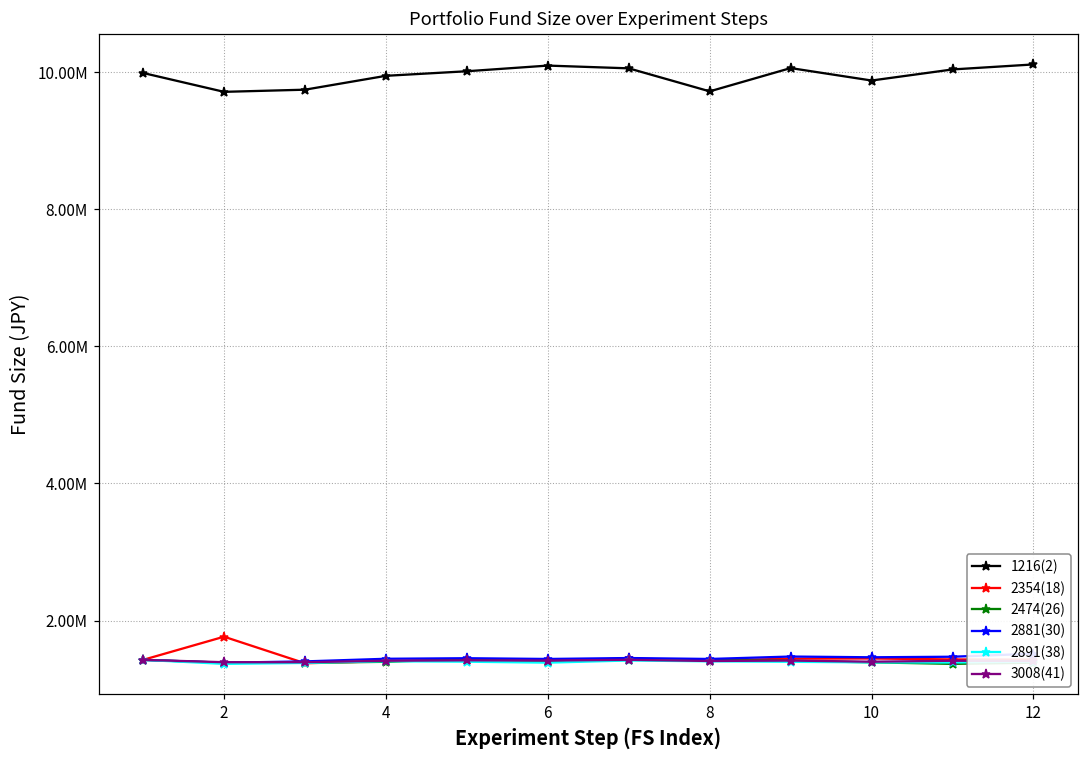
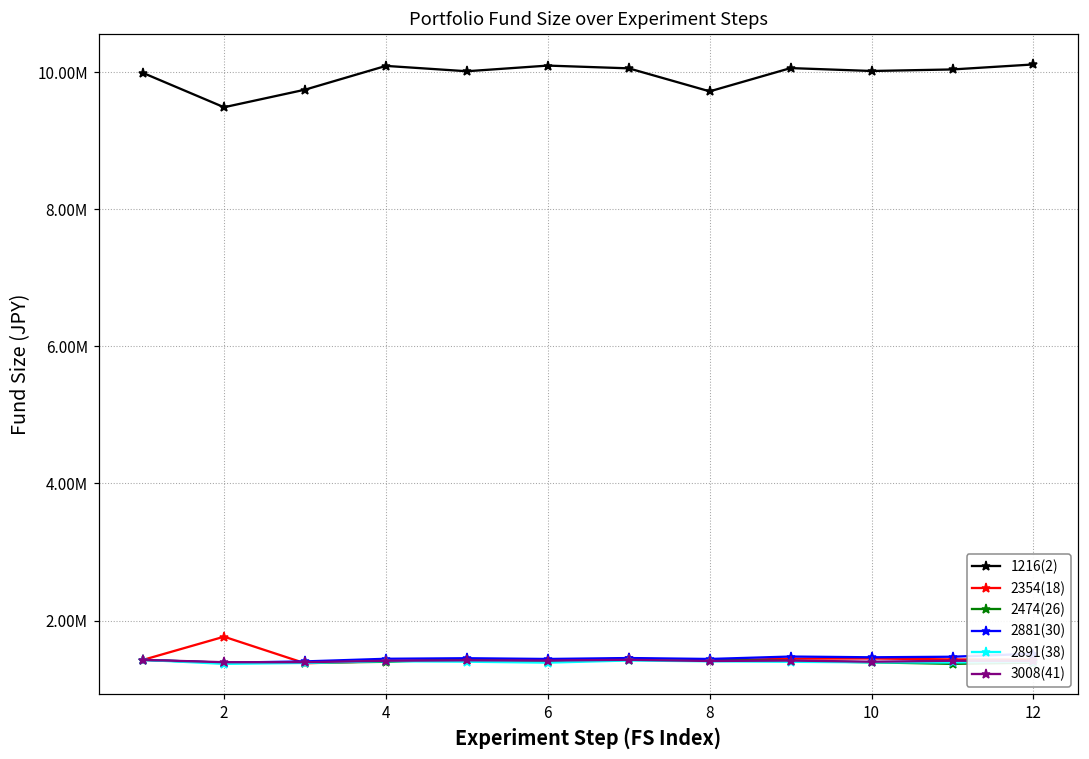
1216(2), 2: 9700000 -> 9500000
1216(2), 4: 9900000 -> 10100000
1216(2), 10: 9900000 -> 10000000
